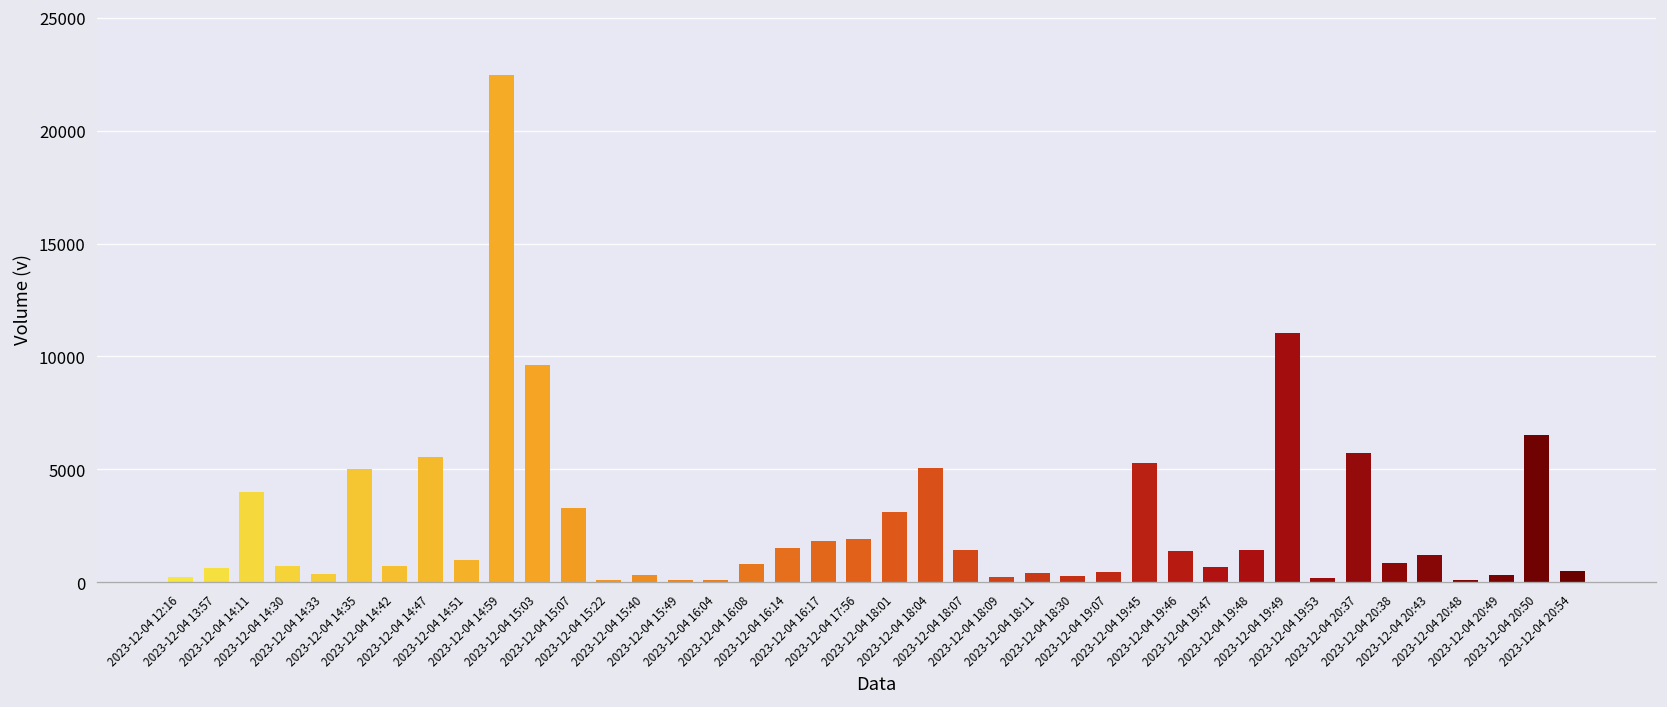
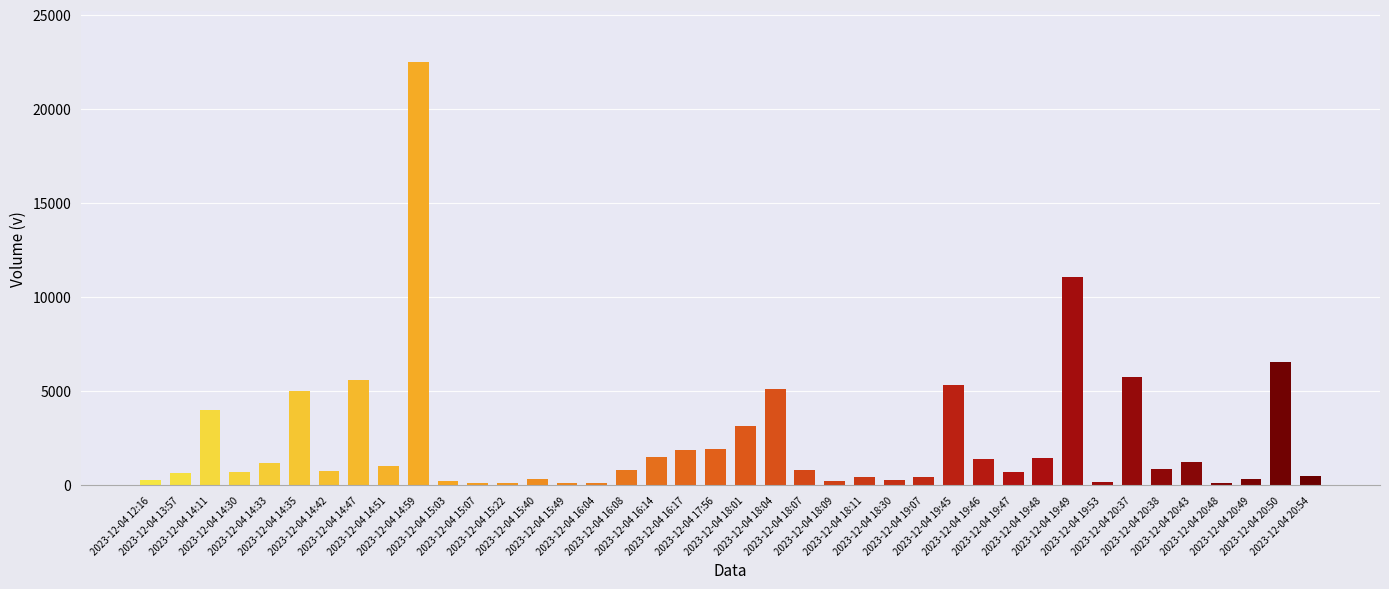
2023-12-04 14:33: 400 -> 1100
2023-12-04 15:03: 9600 -> 200
2023-12-04 15:07: 3300 -> 100
2023-12-04 18:07: 1400 -> 800
